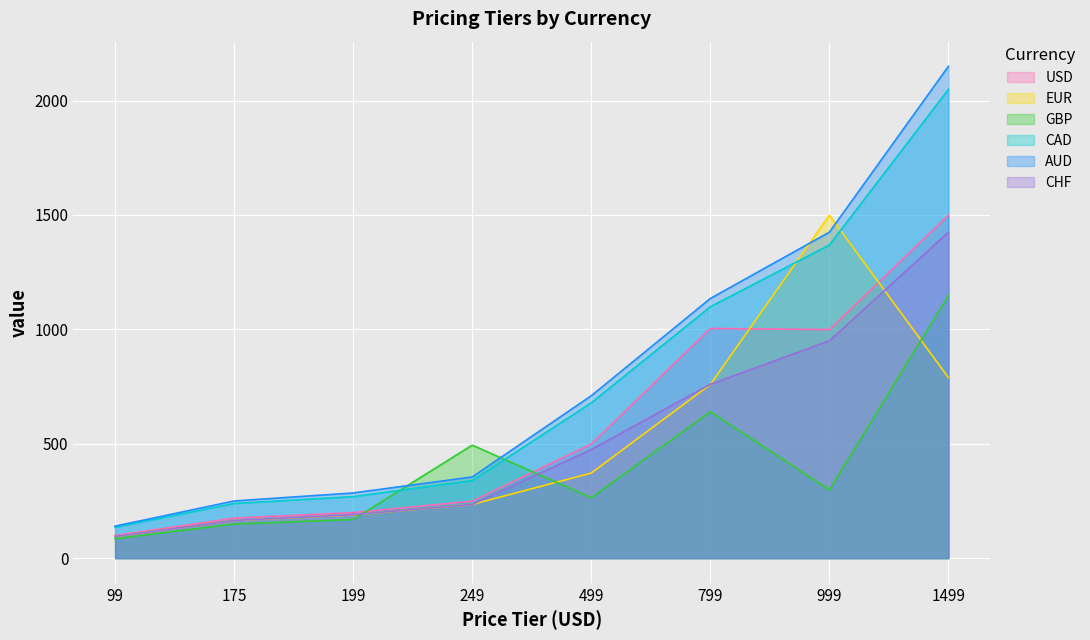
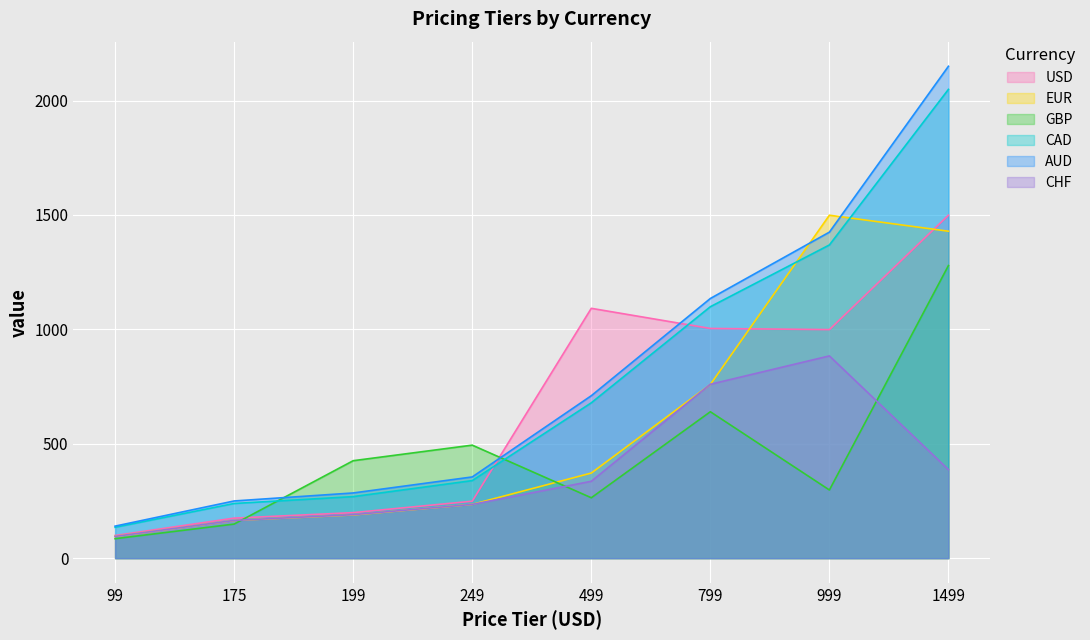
GBP, 199: 170 -> 430
USD, 499: 500 -> 1090
CHF, 499: 480 -> 340
CHF, 999: 950 -> 880
EUR, 1499: 790 -> 1430
GBP, 1499: 1150 -> 1280
CHF, 1499: 1430 -> 390
